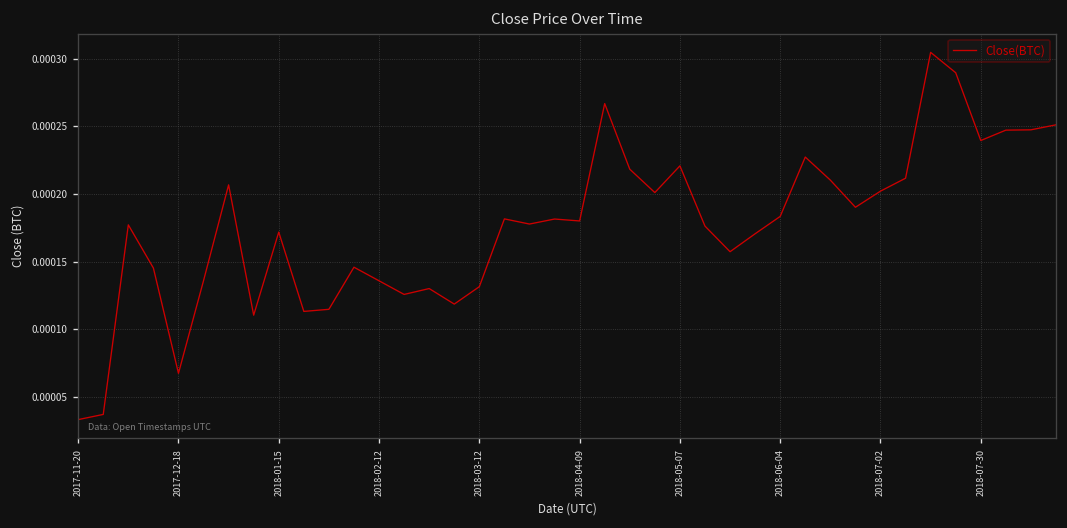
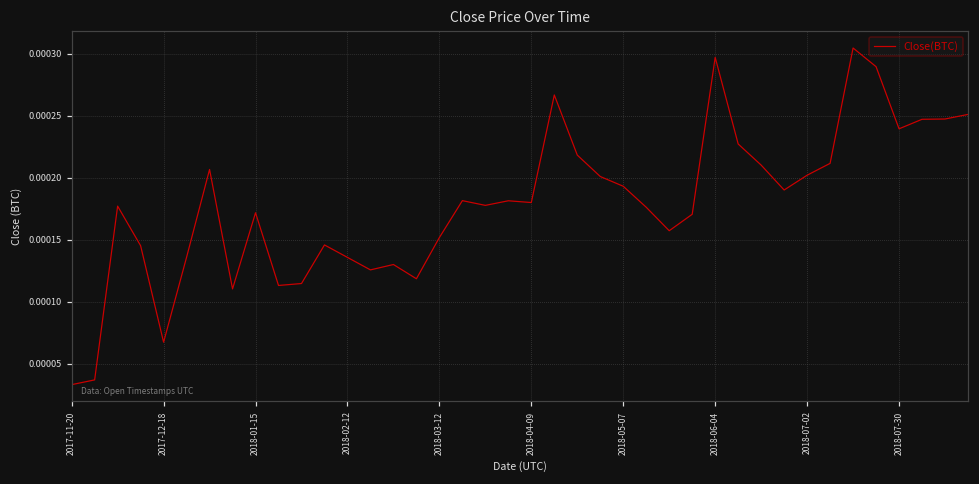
2018-03-12: 0.000131 -> 0.000152
2018-05-07: 0.000221 -> 0.000193
2018-06-04: 0.000183 -> 0.000297
